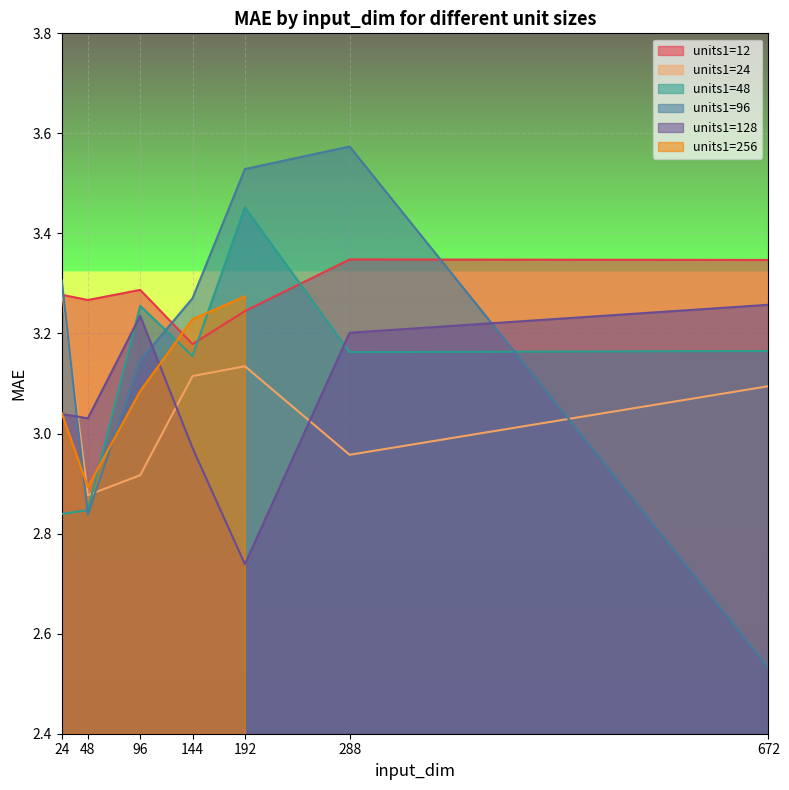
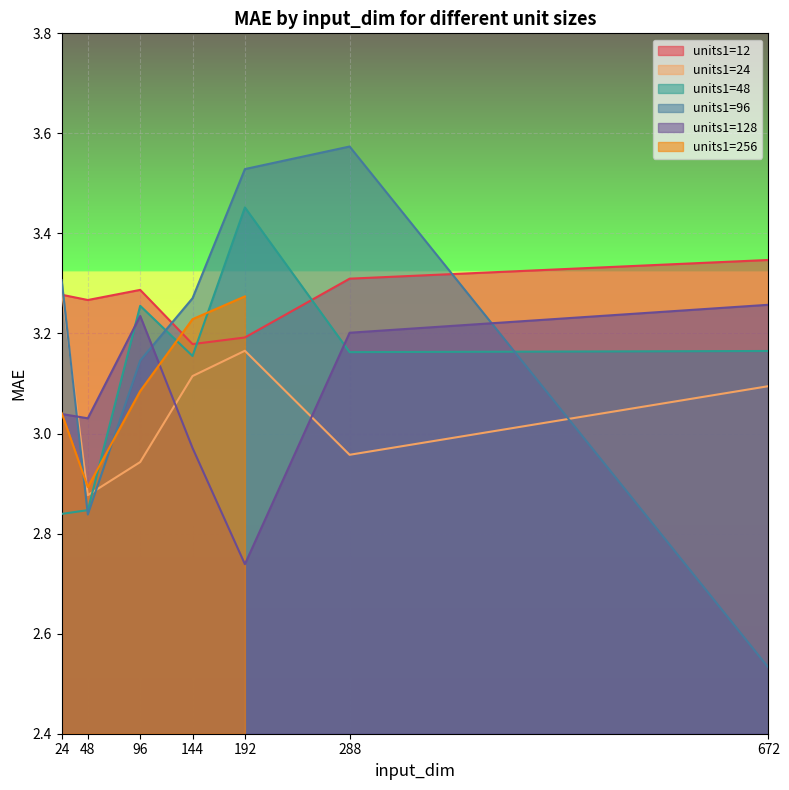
units1=24, 96: 2.92 -> 2.94
units1=12, 192: 3.24 -> 3.19
units1=24, 192: 3.13 -> 3.17
units1=12, 288: 3.35 -> 3.31
